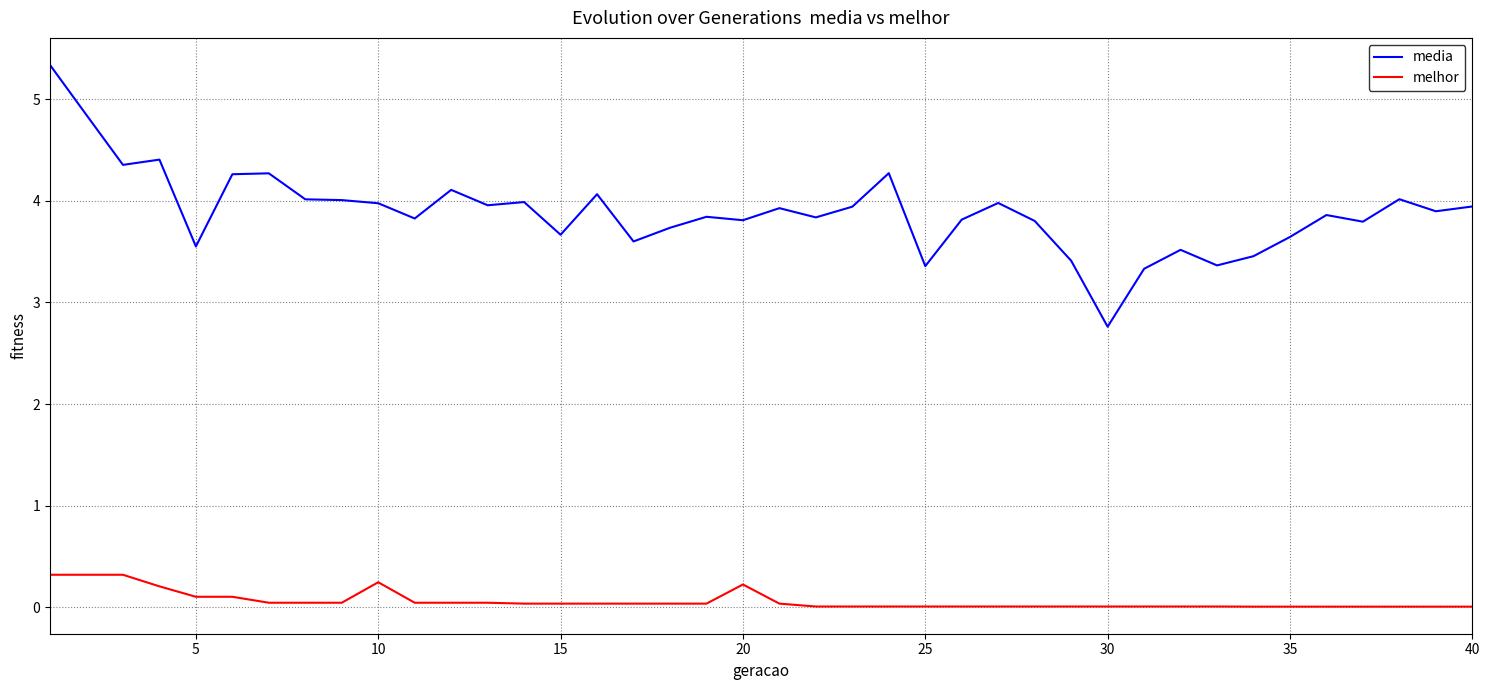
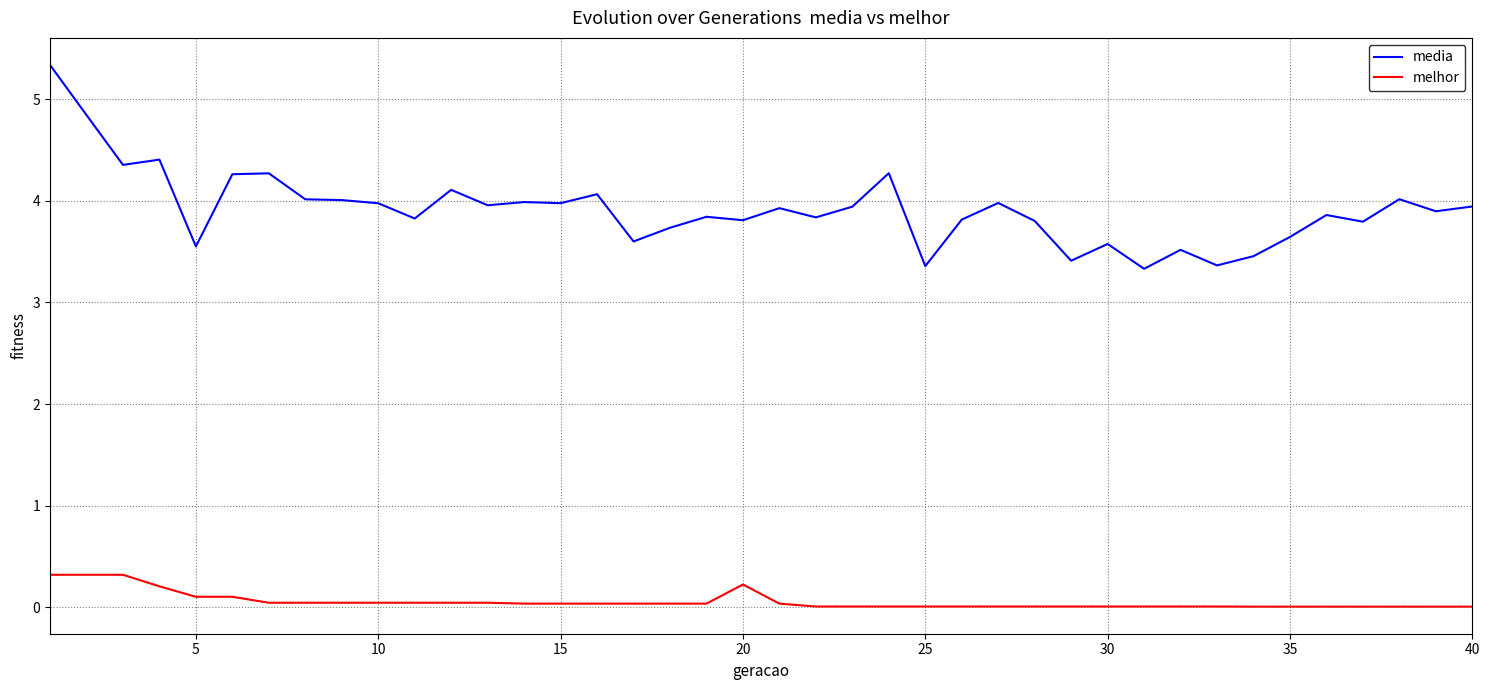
melhor, 10: 0.25 -> 0.05
media, 15: 3.67 -> 3.98
media, 30: 2.76 -> 3.58
